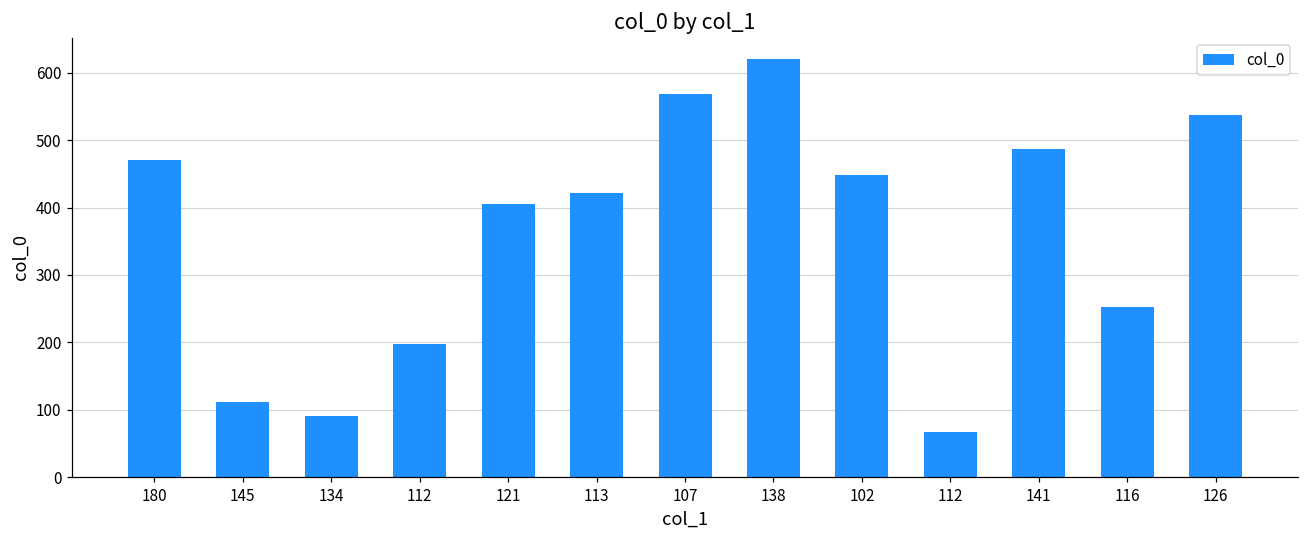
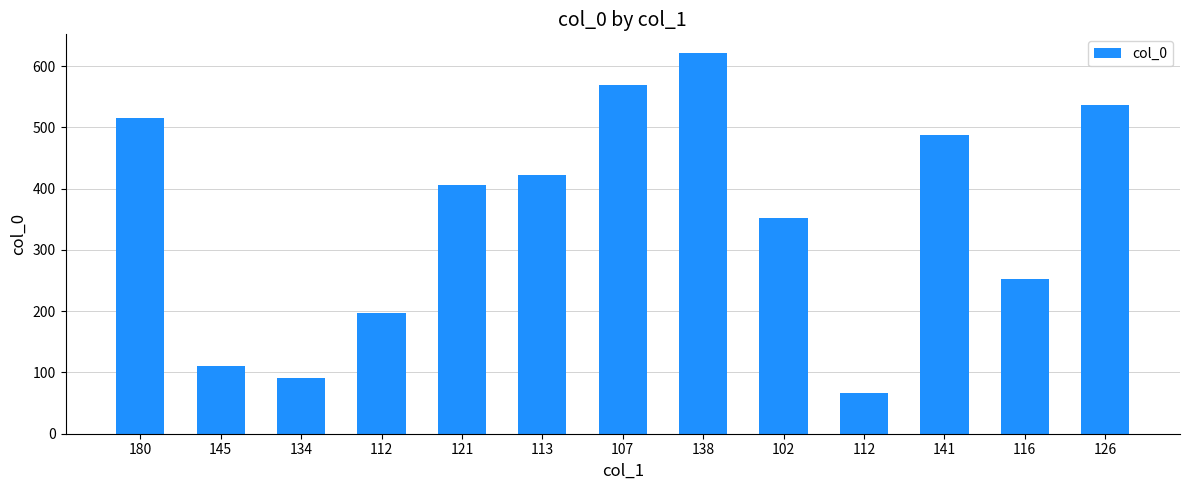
180: 470 -> 520
102: 450 -> 350
